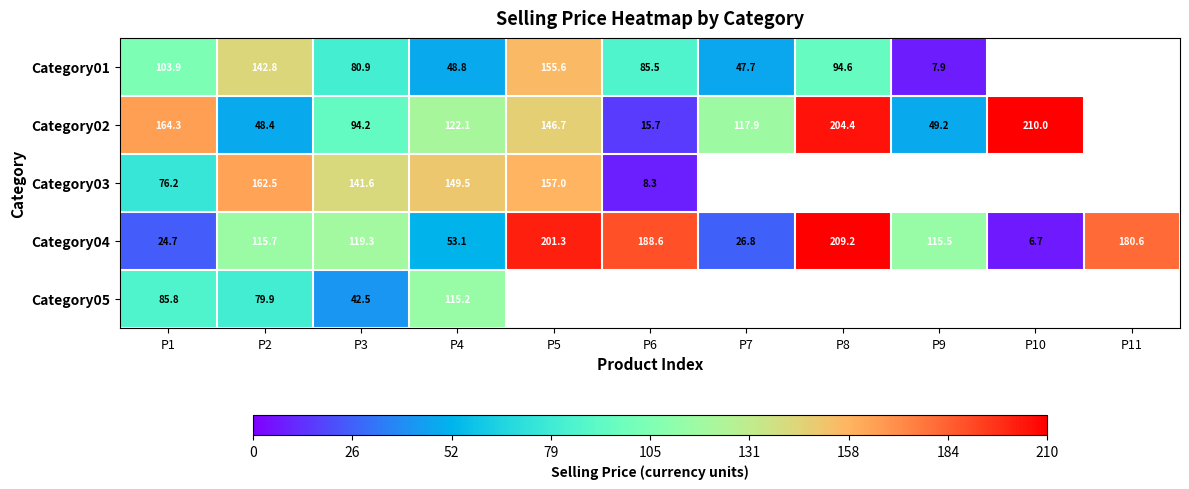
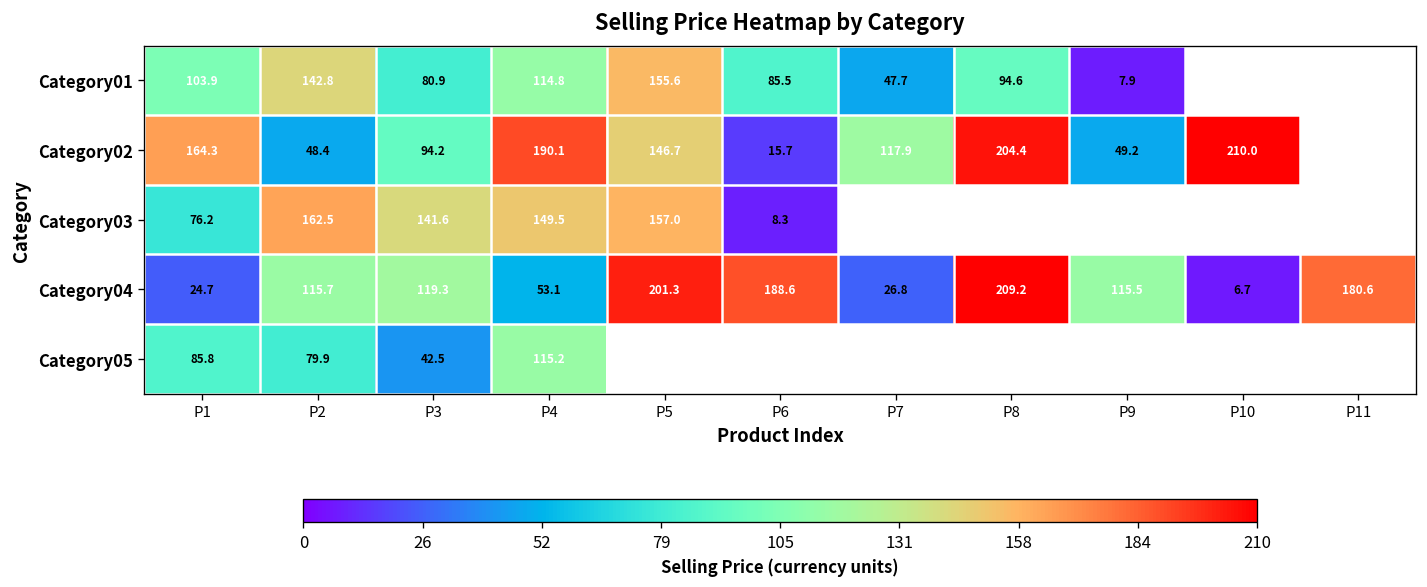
Category01, P4: 48.8 -> 114.8
Category02, P4: 122.1 -> 190.1
